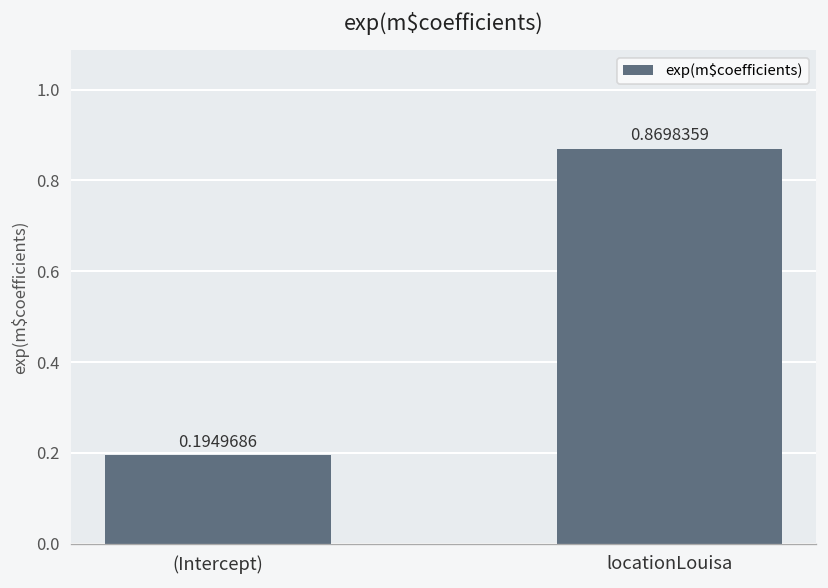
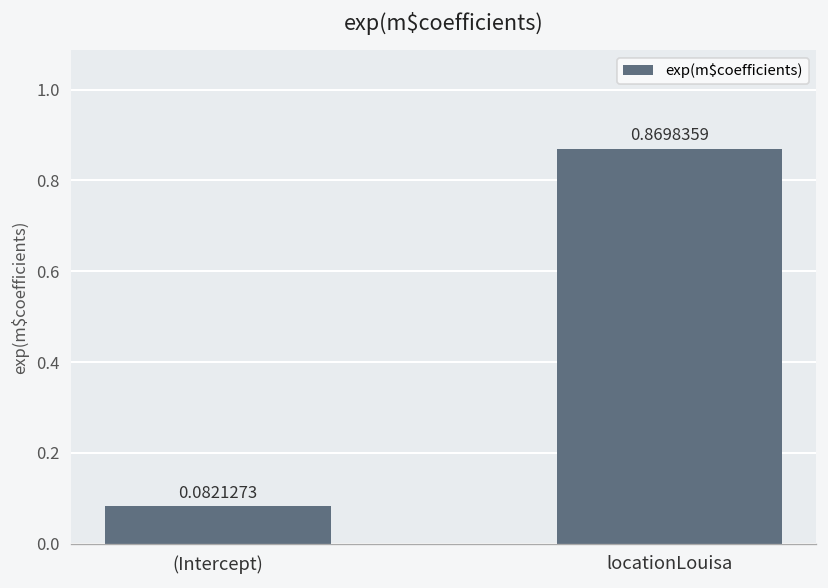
(Intercept): 0.1949686 -> 0.0821273
